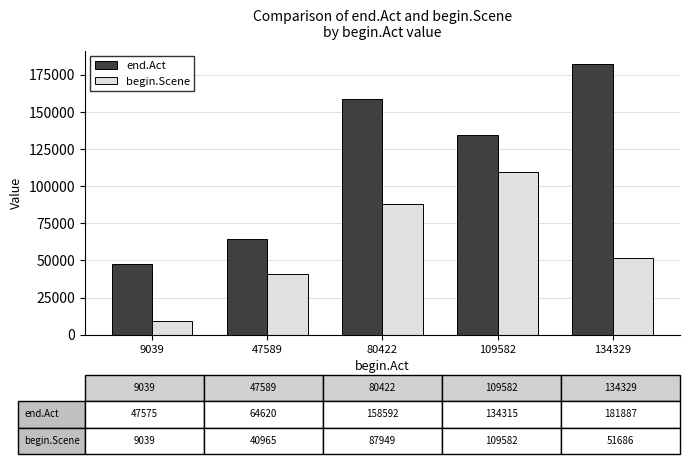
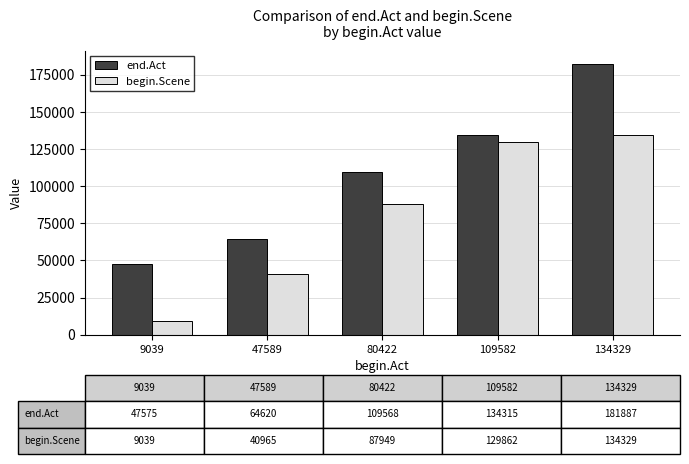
end.Act, 80422: 158592 -> 109568
begin.Scene, 109582: 109582 -> 129862
begin.Scene, 134329: 51686 -> 134329
